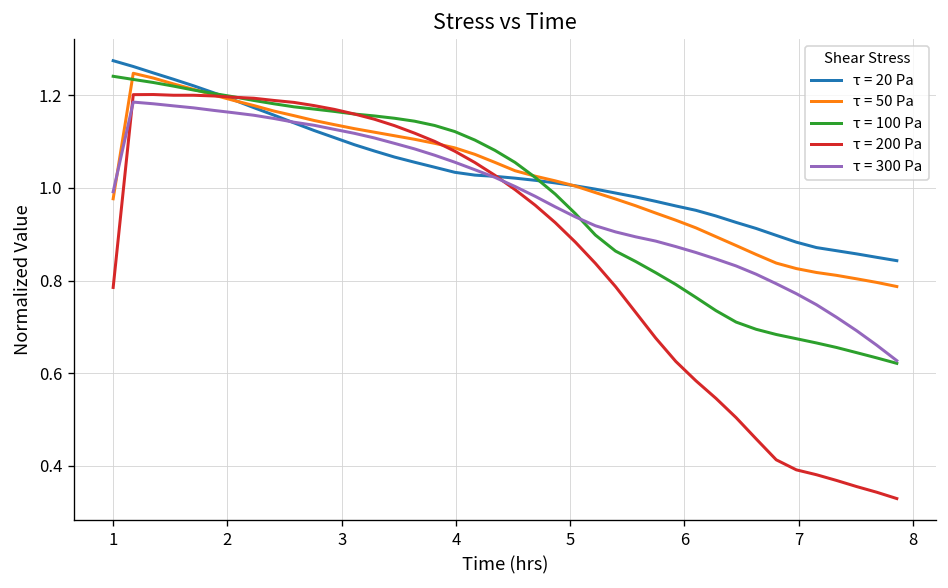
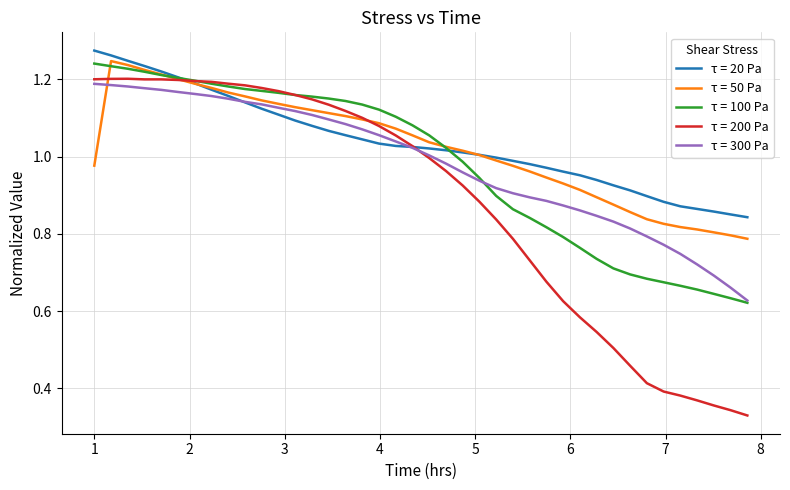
τ = 200 Pa, 1: 0.79 -> 1.20
τ = 300 Pa, 1: 0.99 -> 1.19
